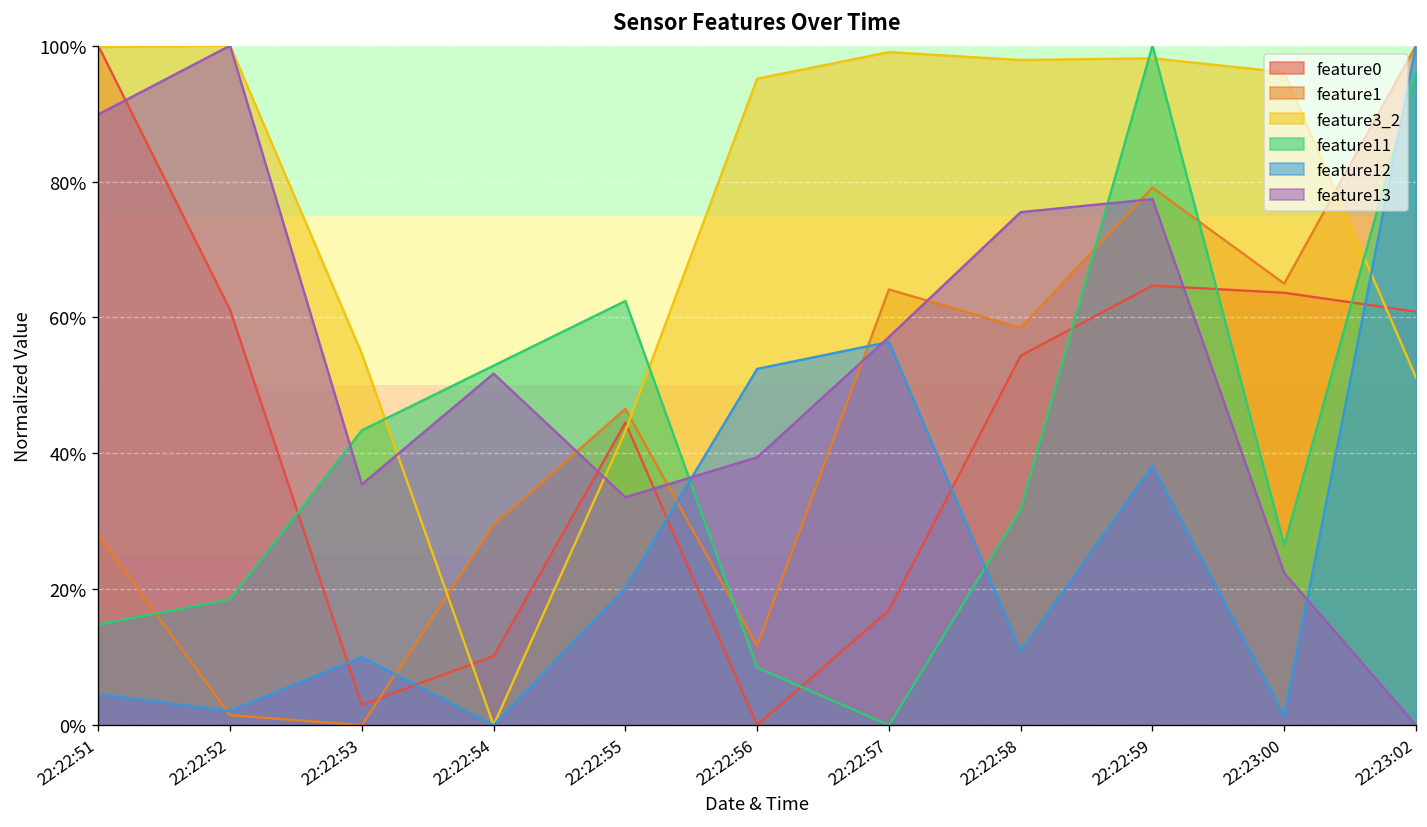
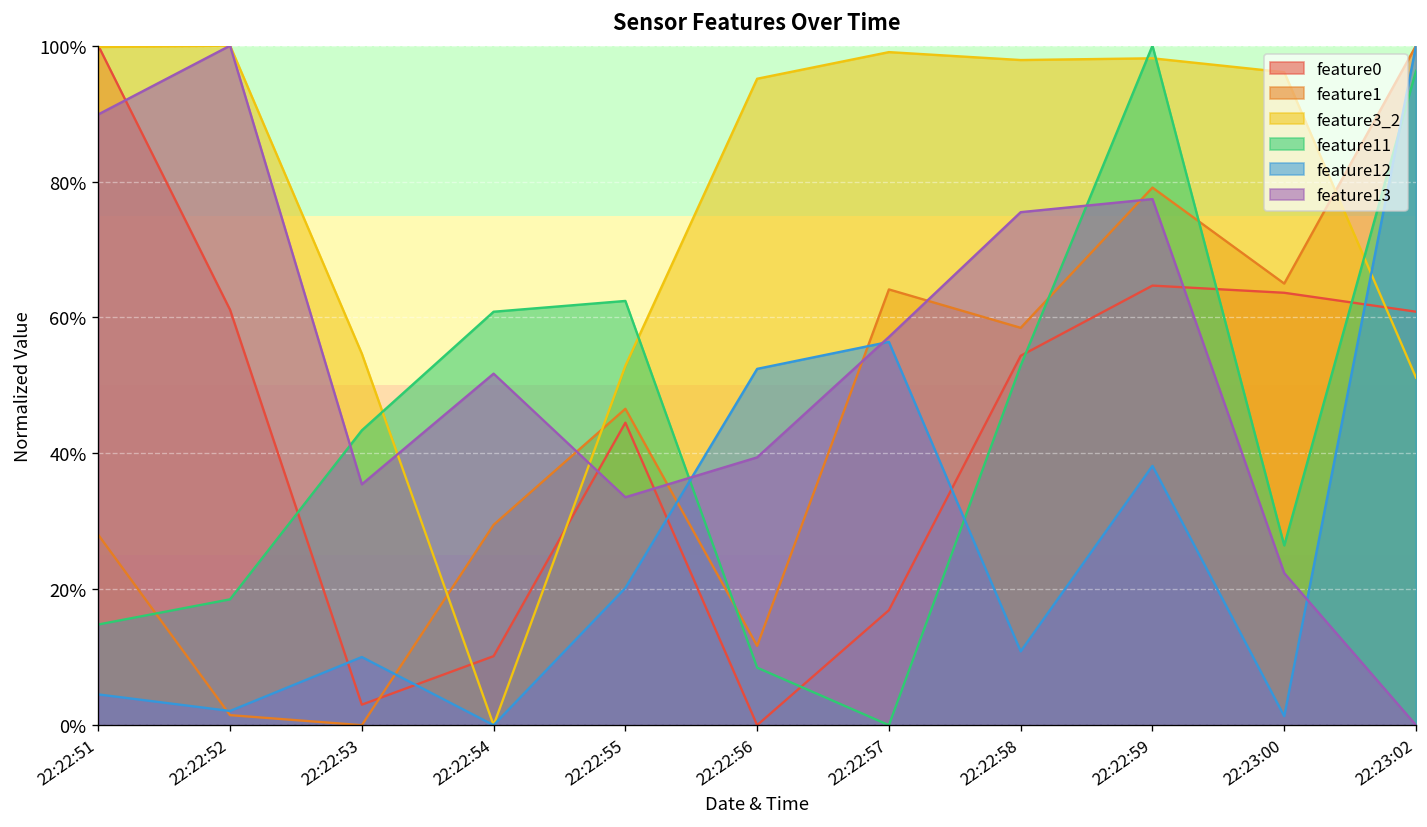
feature11, 22:22:54: 53% -> 61%
feature3_2, 22:22:55: 43% -> 53%
feature11, 22:22:58: 32% -> 53%
